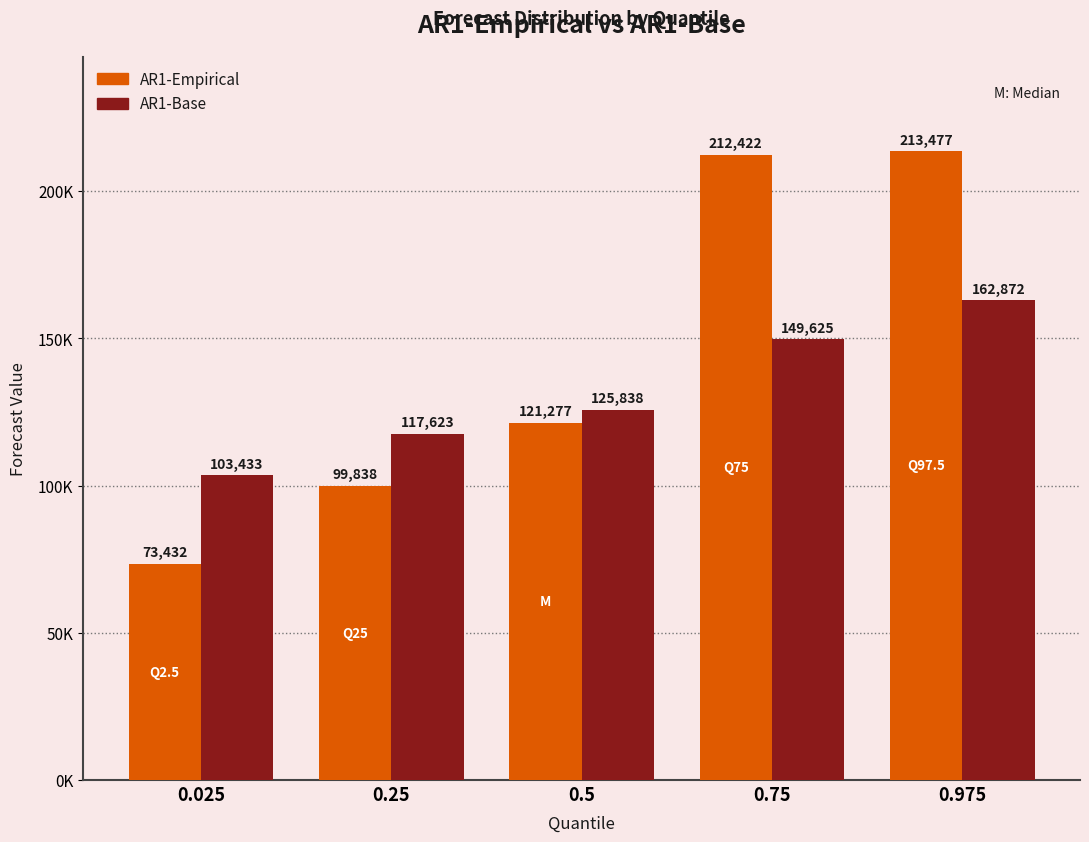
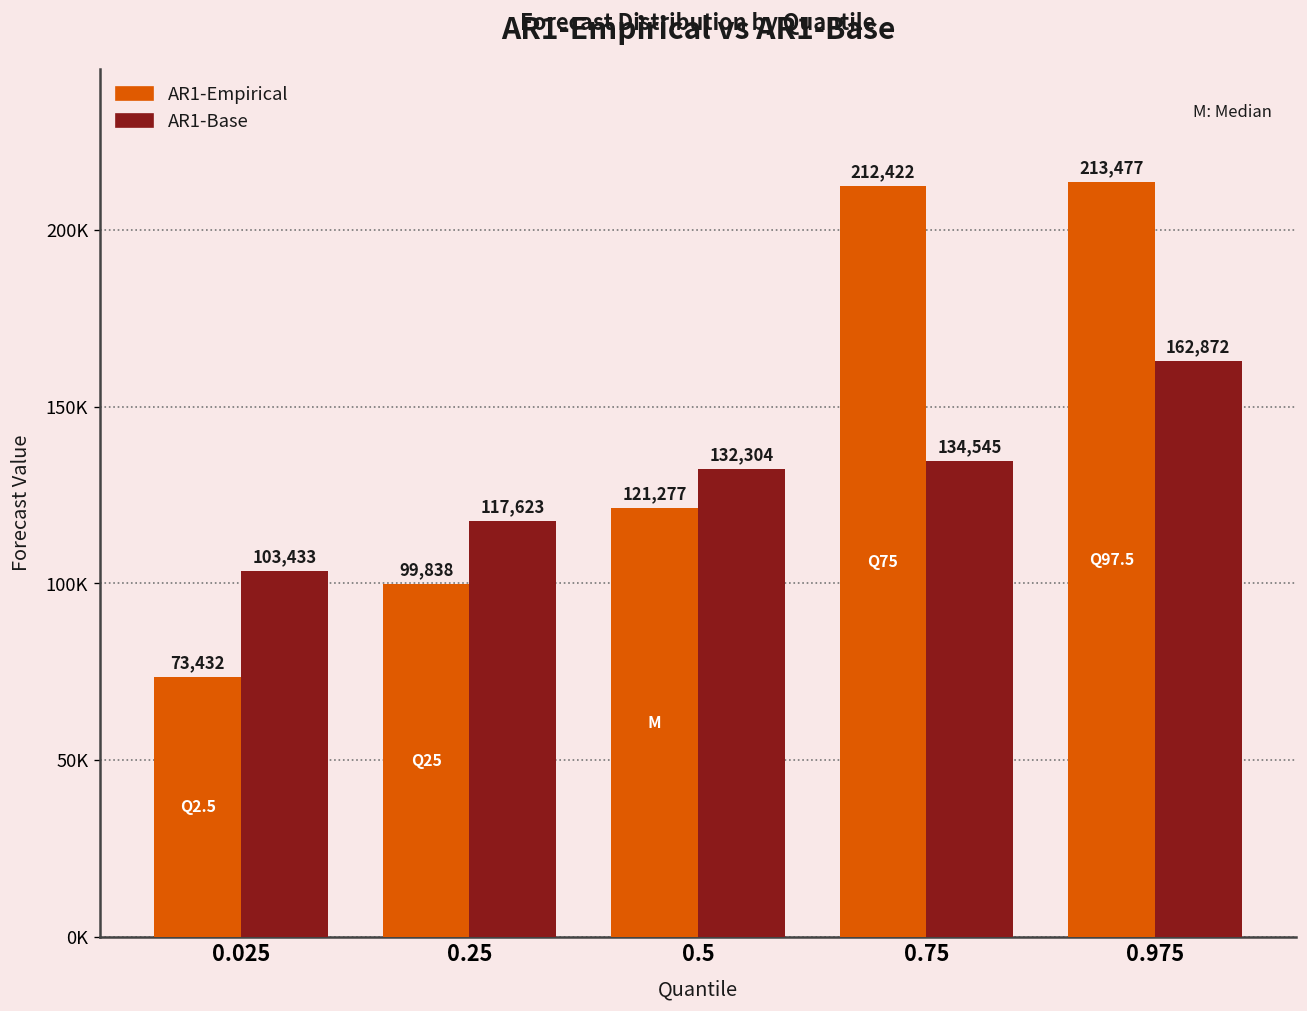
AR1-Base, 0.5: 125,838 -> 132,304
AR1-Base, 0.75: 149,625 -> 134,545
